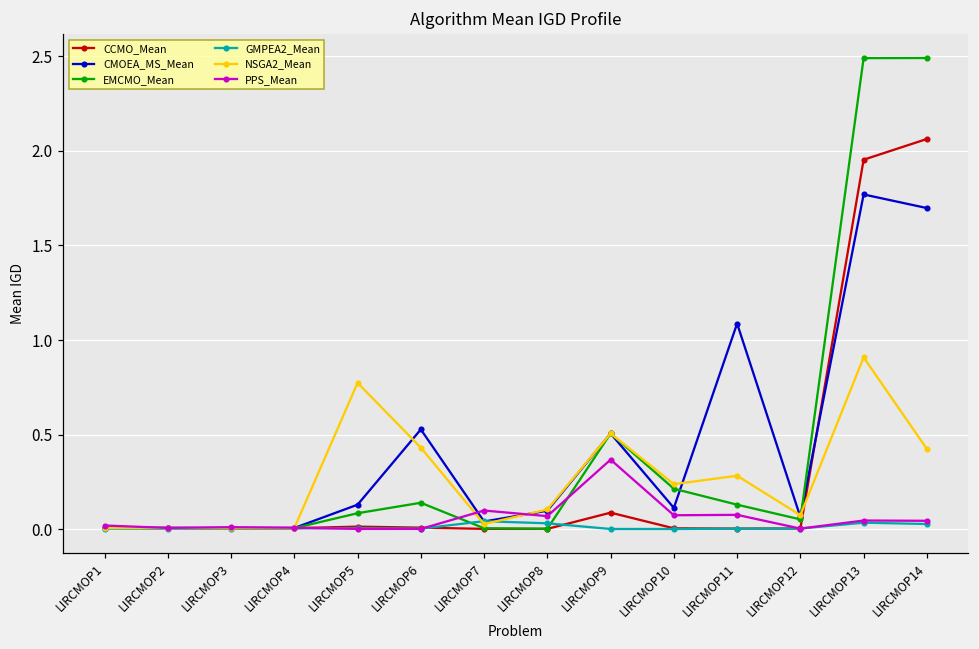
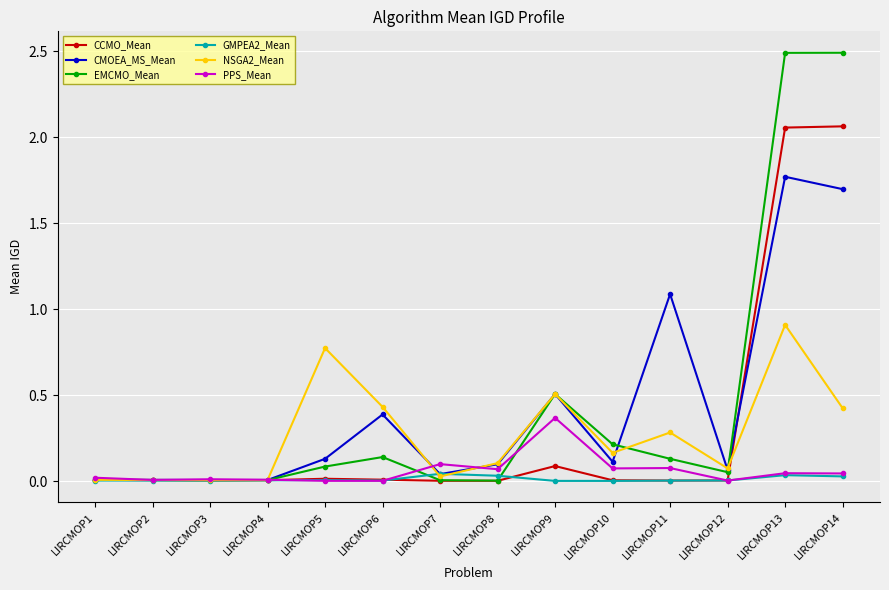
CMOEA_MS_Mean, LIRCMOP6: 0.53 -> 0.39
NSGA2_Mean, LIRCMOP10: 0.24 -> 0.16
CCMO_Mean, LIRCMOP13: 1.95 -> 2.06
